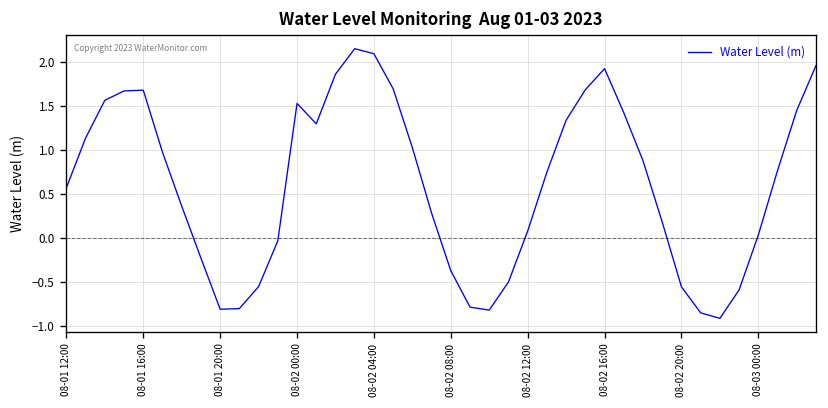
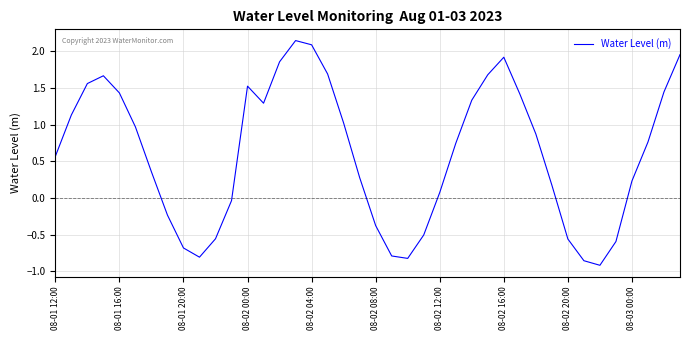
08-01 16:00: 1.7 -> 1.4
08-01 20:00: -0.8 -> -0.7
08-03 00:00: 0.0 -> 0.2
